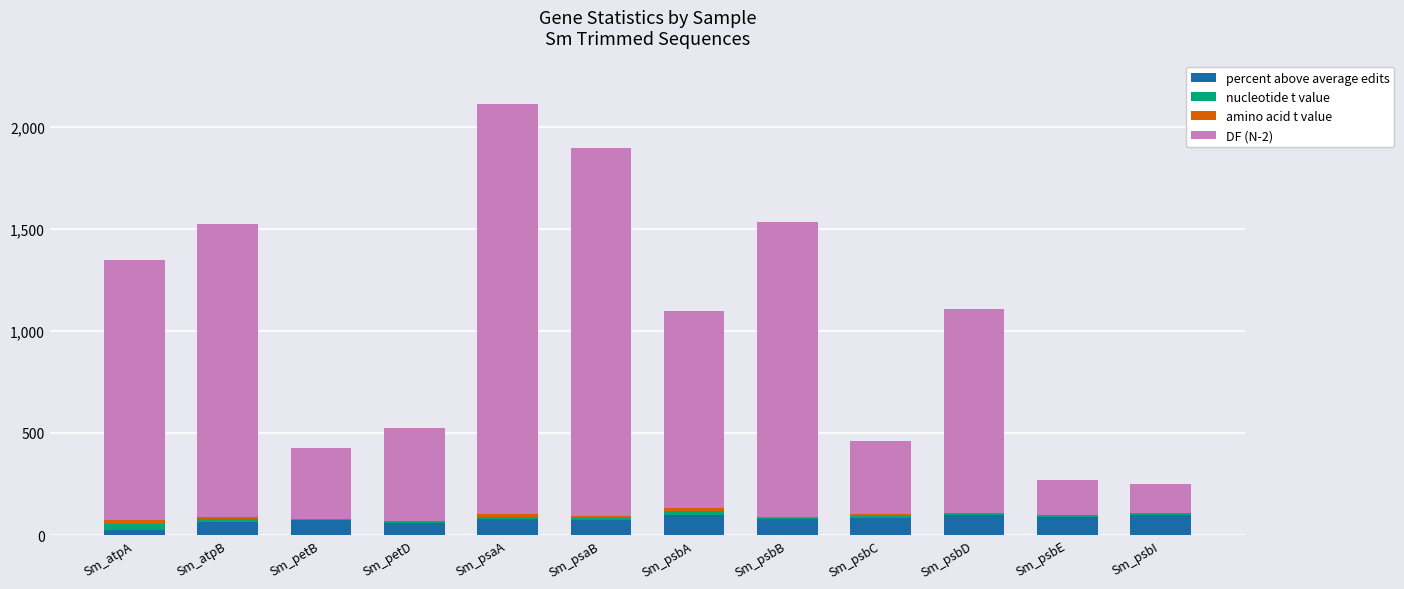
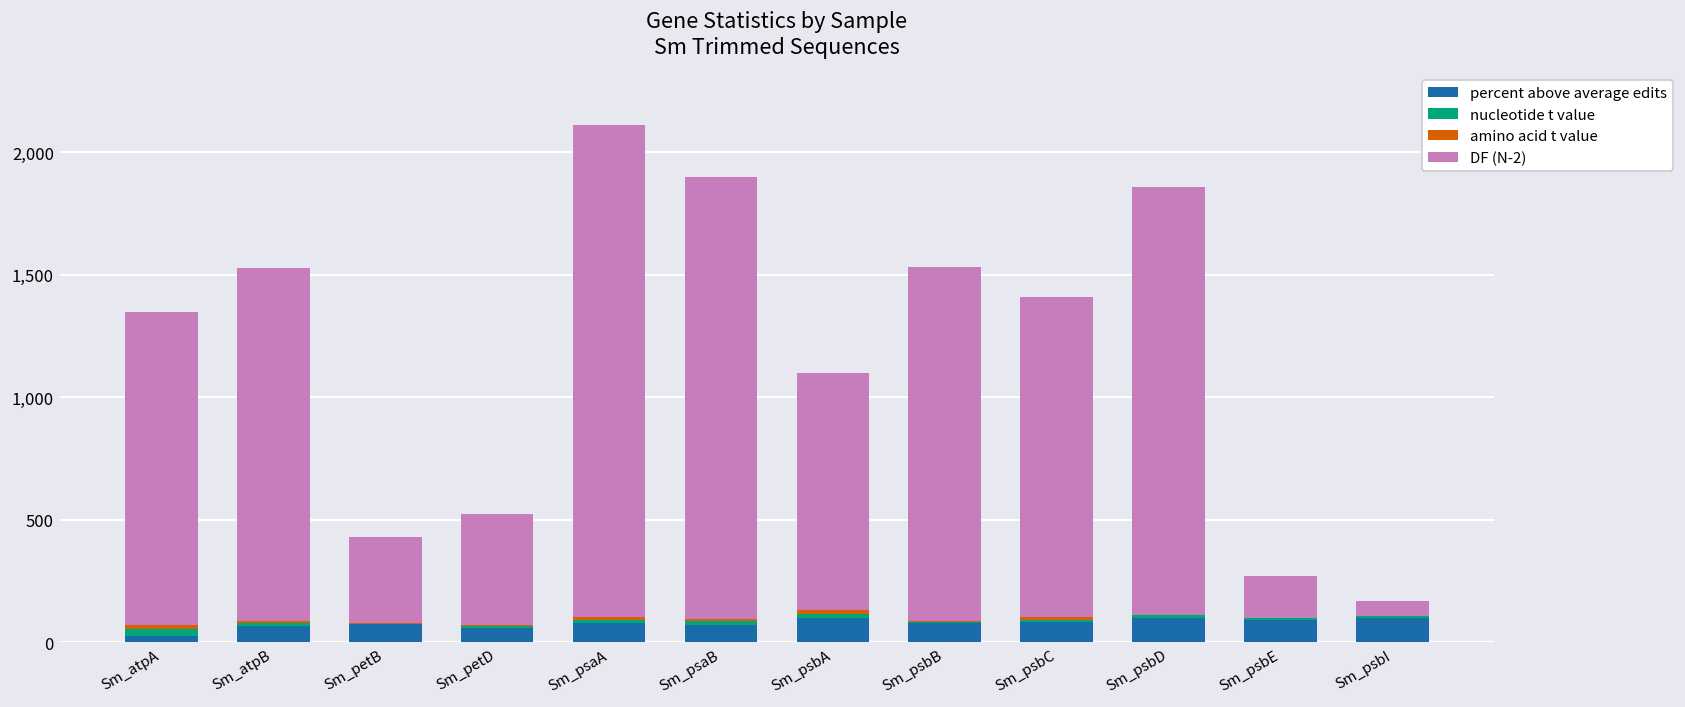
DF (N-2), Sm_psbC: 360 -> 1,300
DF (N-2), Sm_psbD: 1,000 -> 1,750
DF (N-2), Sm_psbI: 140 -> 60
